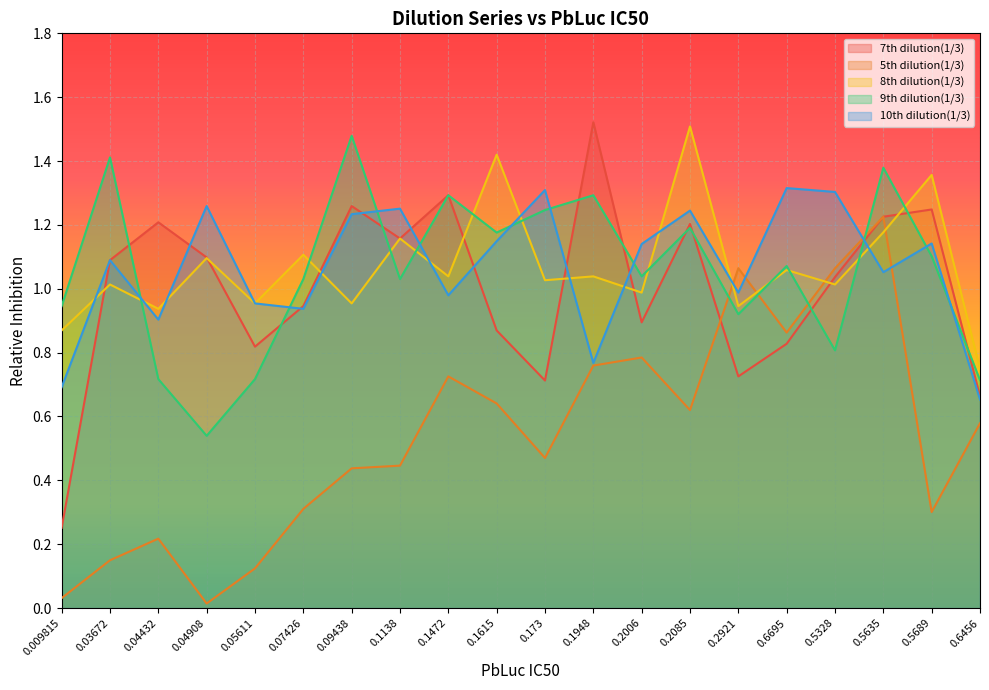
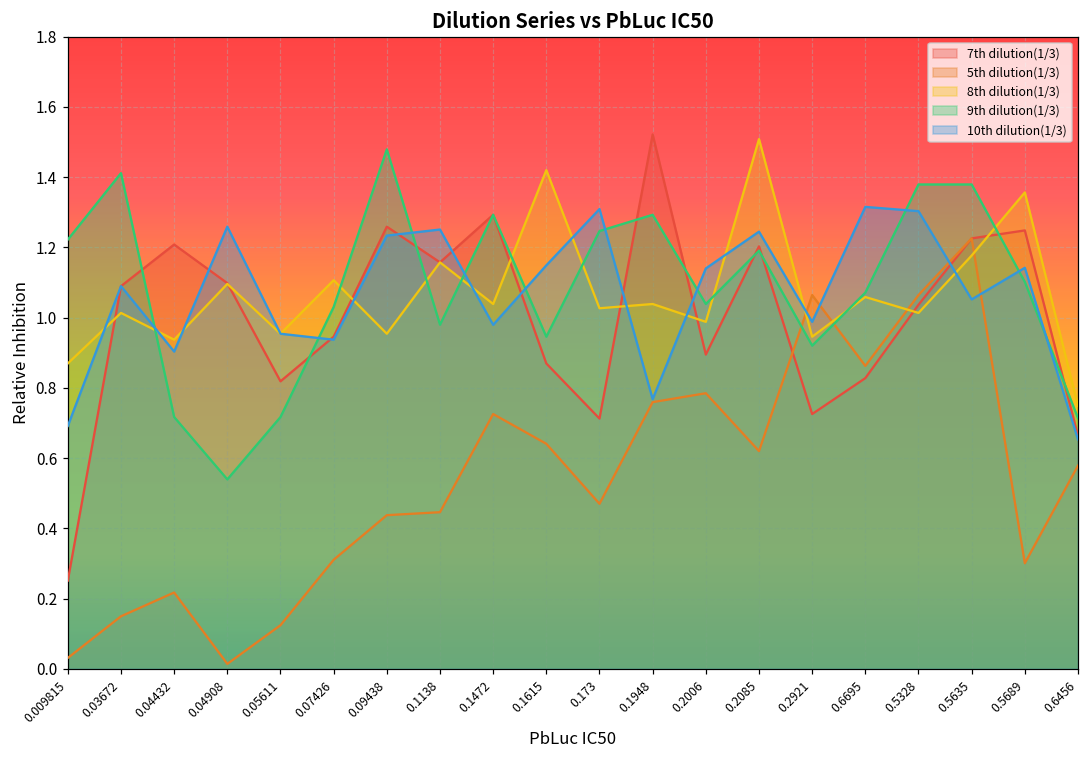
9th dilution(1/3), 0.009815: 0.95 -> 1.22
9th dilution(1/3), 0.1138: 1.03 -> 0.98
9th dilution(1/3), 0.1615: 1.18 -> 0.95
9th dilution(1/3), 0.5328: 0.81 -> 1.38
